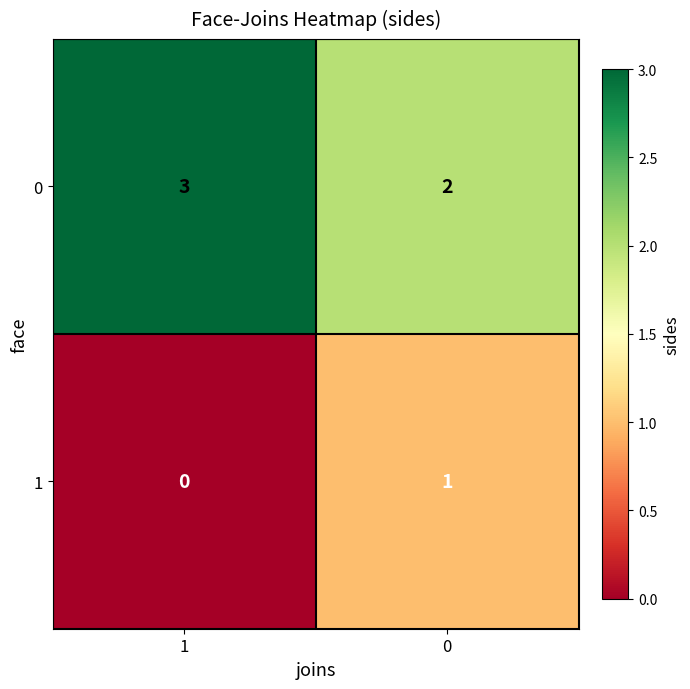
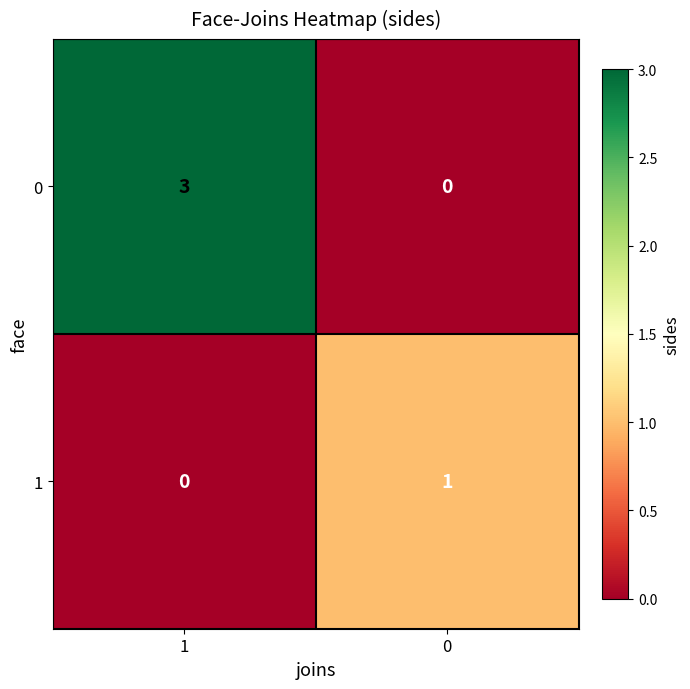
0, 0: 2 -> 0
